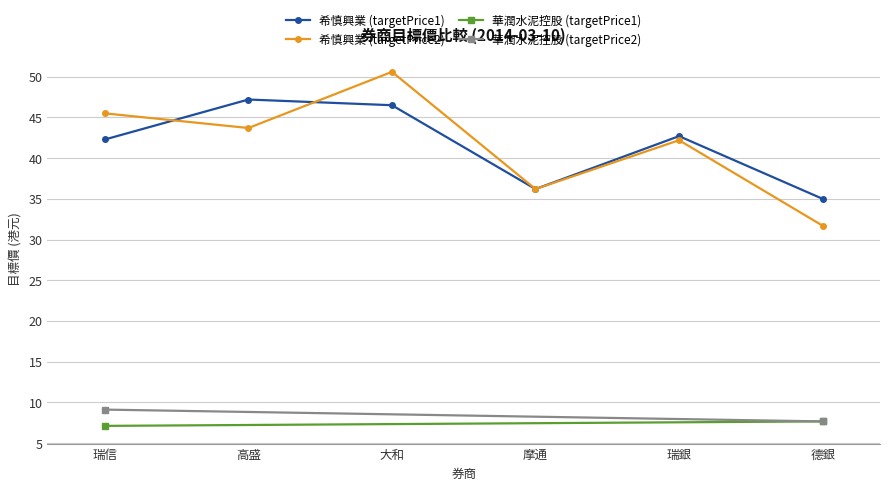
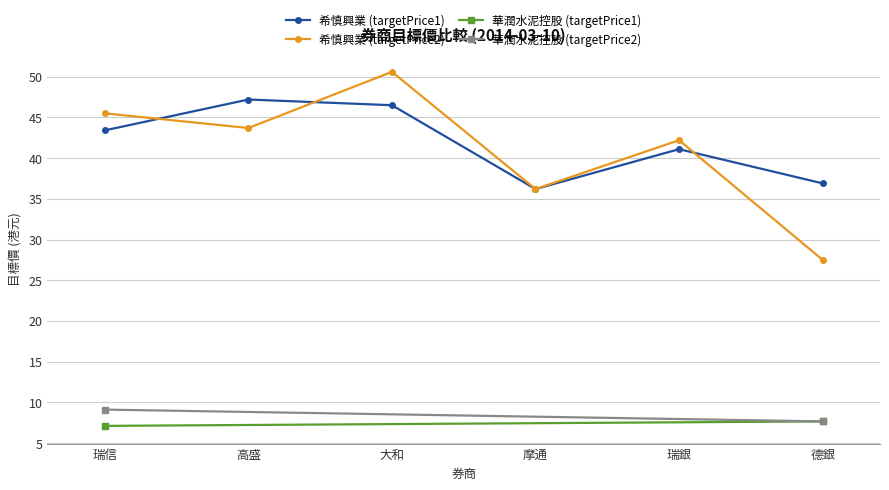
希慎興業 (targetPrice1), 瑞信: 42 -> 43
希慎興業 (targetPrice1), 瑞銀: 43 -> 41
希慎興業 (targetPrice1), 德銀: 35 -> 37
希慎興業 (targetPrice2), 德銀: 32 -> 28
